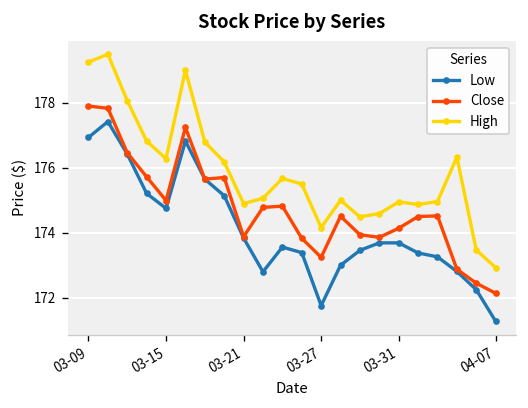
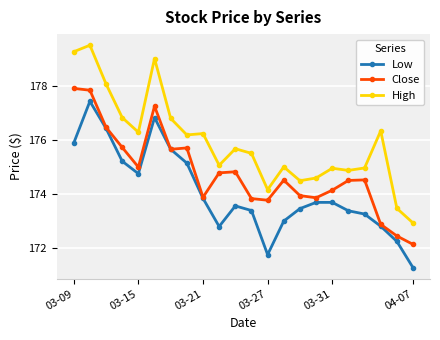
Low, 03-09: 176.9 -> 175.9
High, 03-21: 174.9 -> 176.2
Close, 03-27: 173.2 -> 173.8
